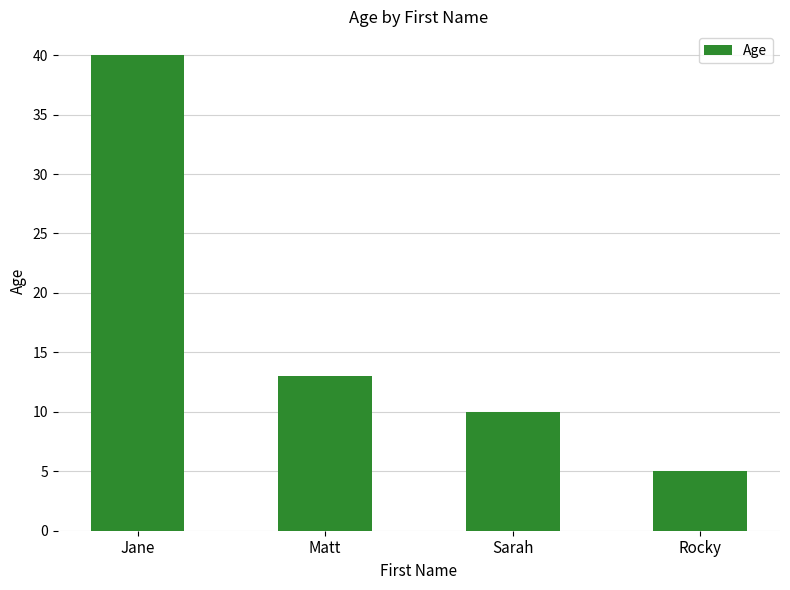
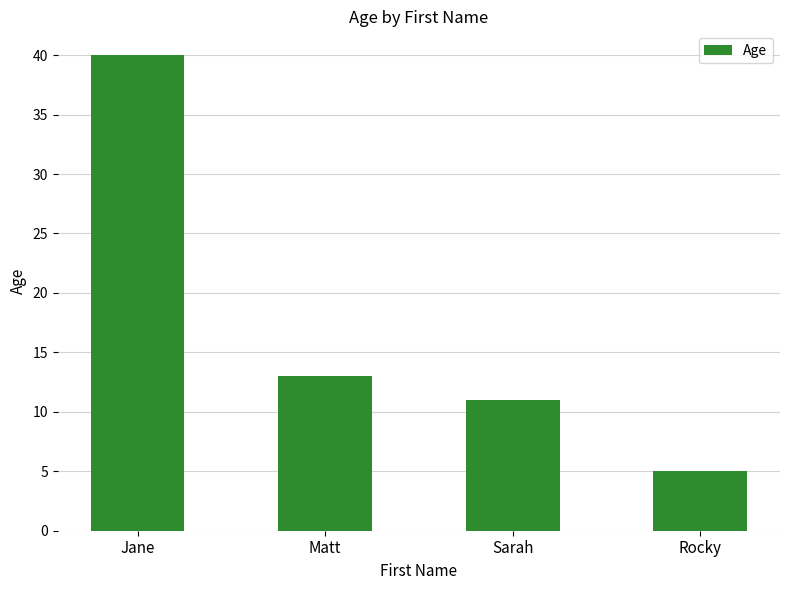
Sarah: 10 -> 11
